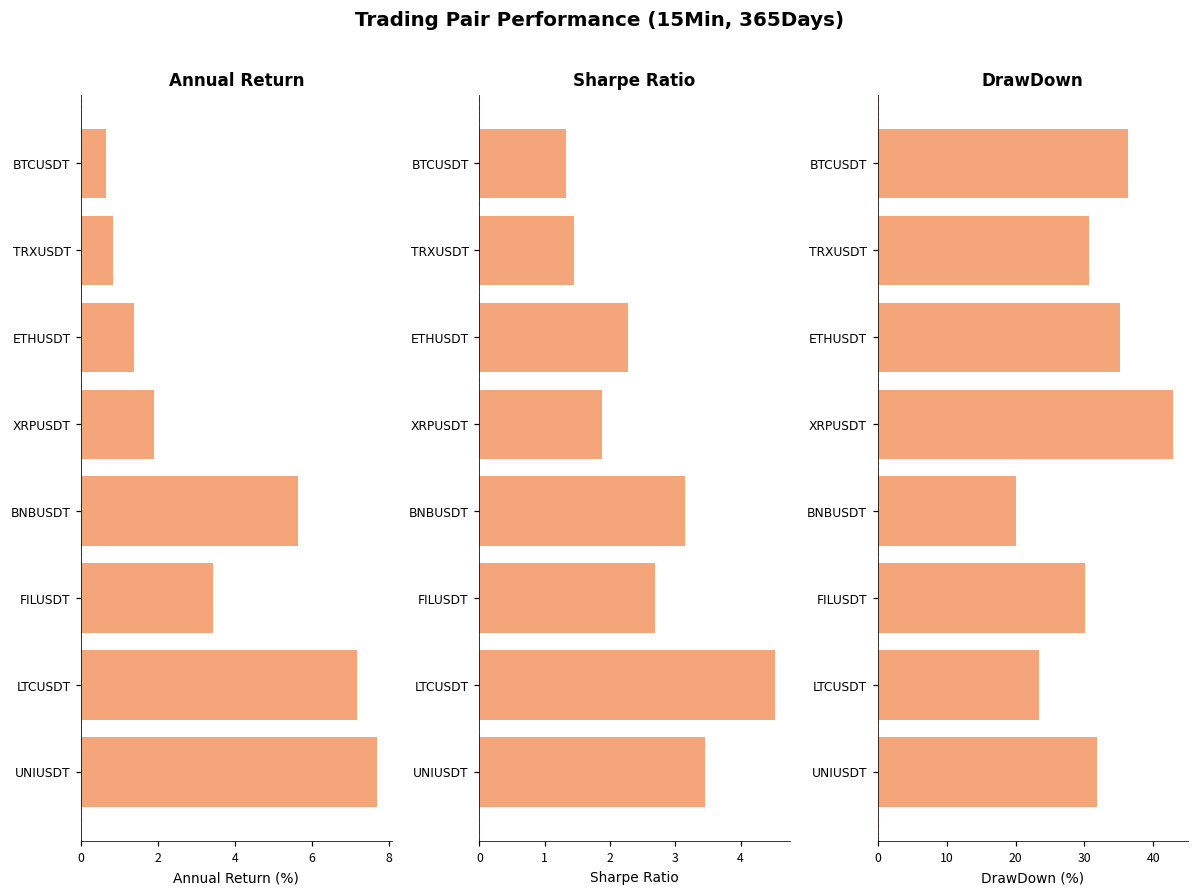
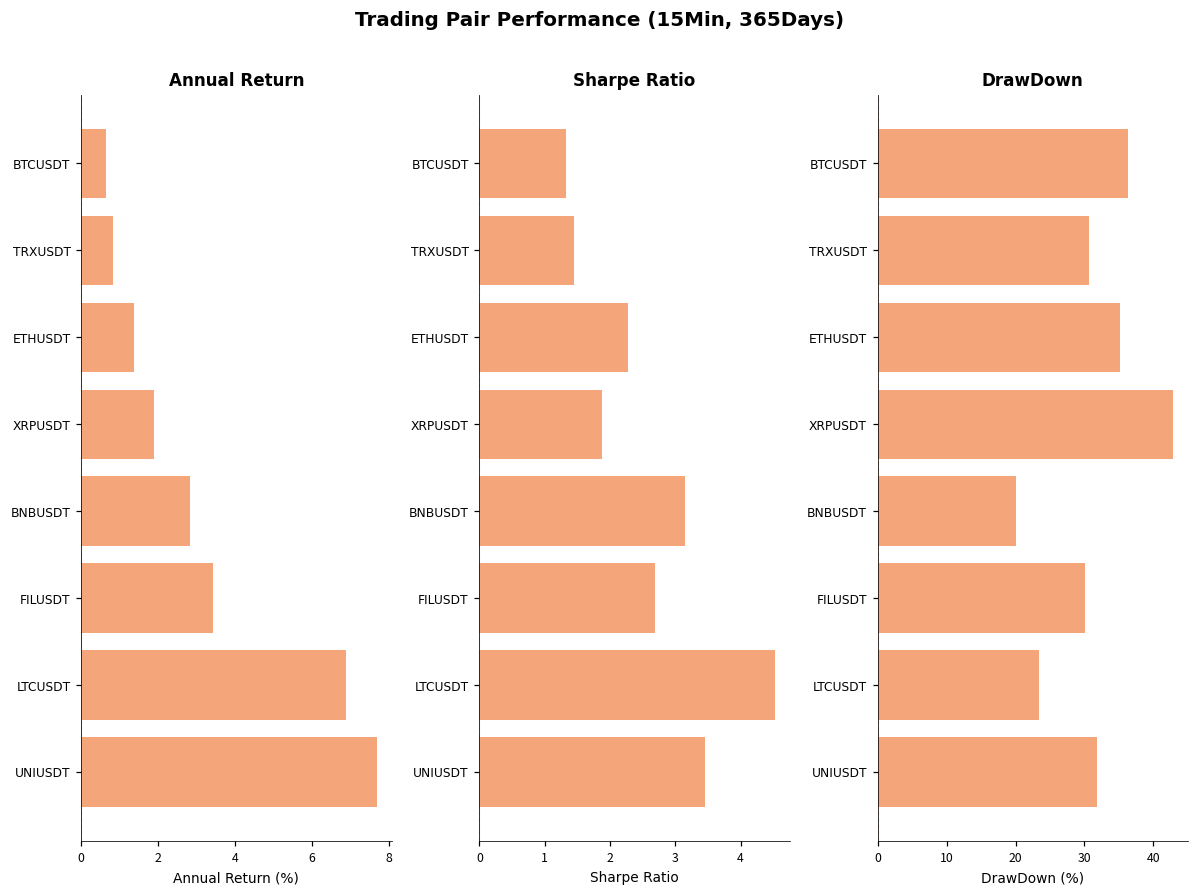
Annual Return, BNBUSDT: 5.6 -> 2.8
Annual Return, LTCUSDT: 7.2 -> 6.9
